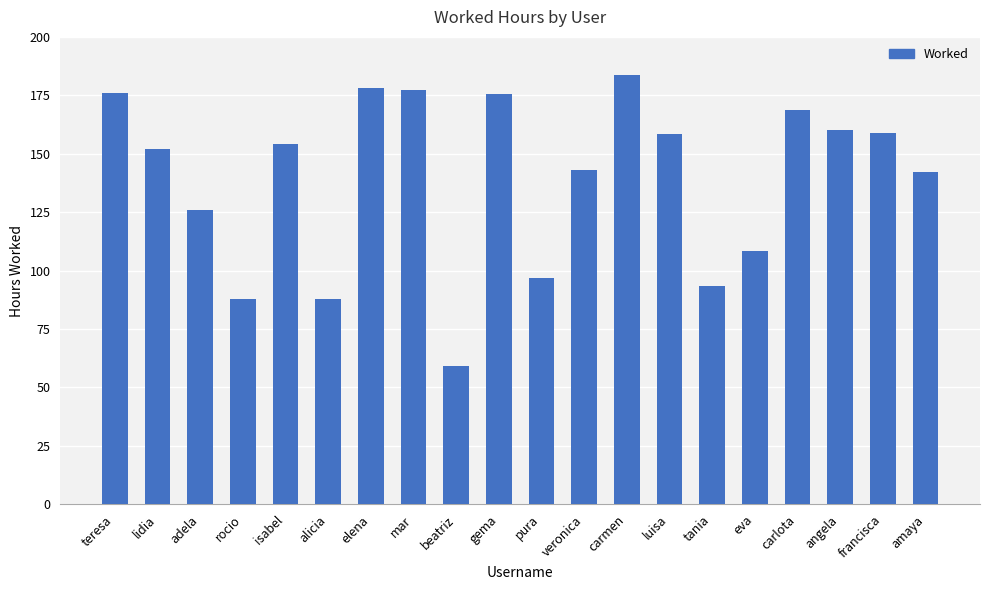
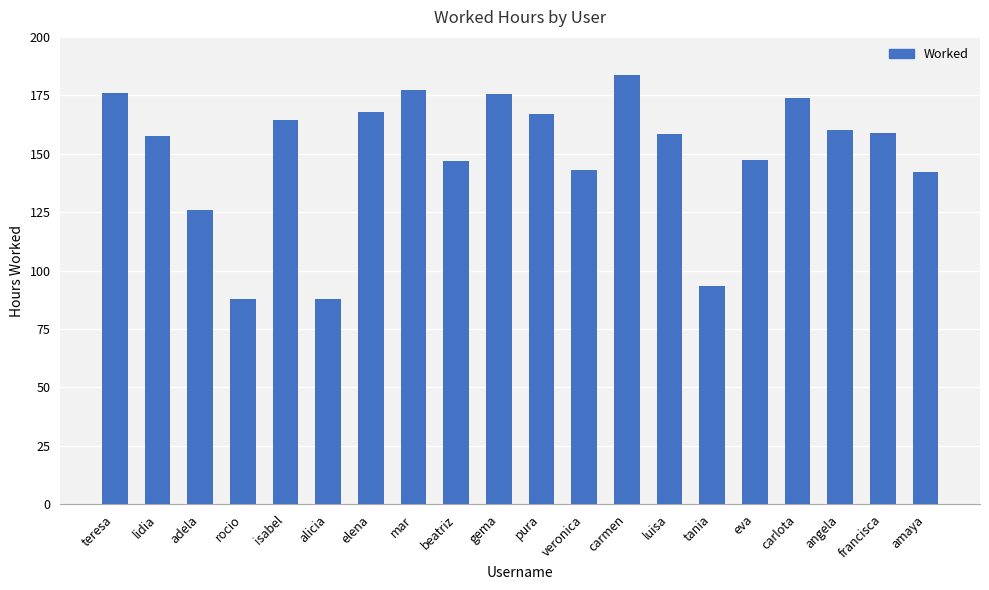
lidia: 152 -> 158
isabel: 154 -> 165
elena: 178 -> 168
beatriz: 59 -> 147
pura: 97 -> 167
eva: 108 -> 147
carlota: 169 -> 174
